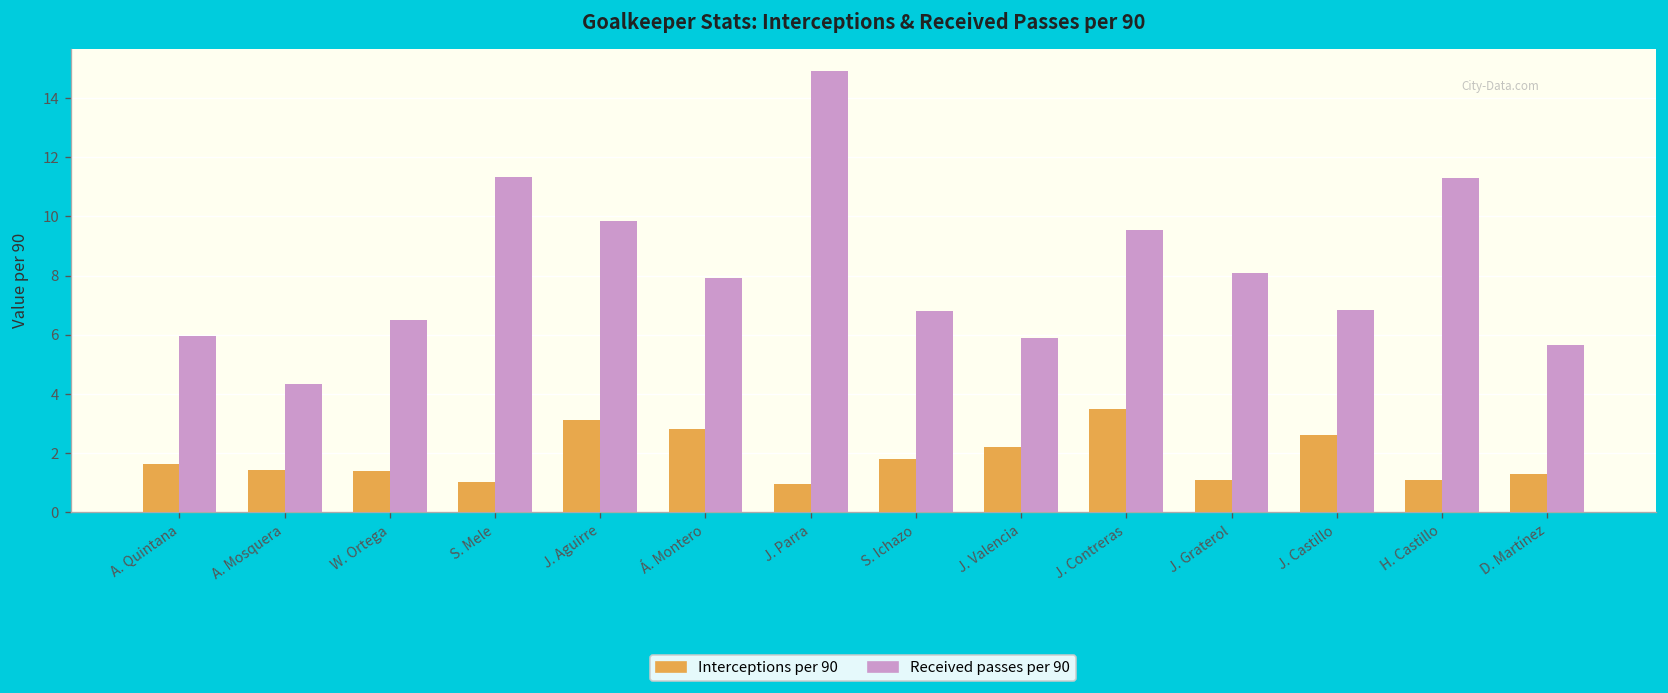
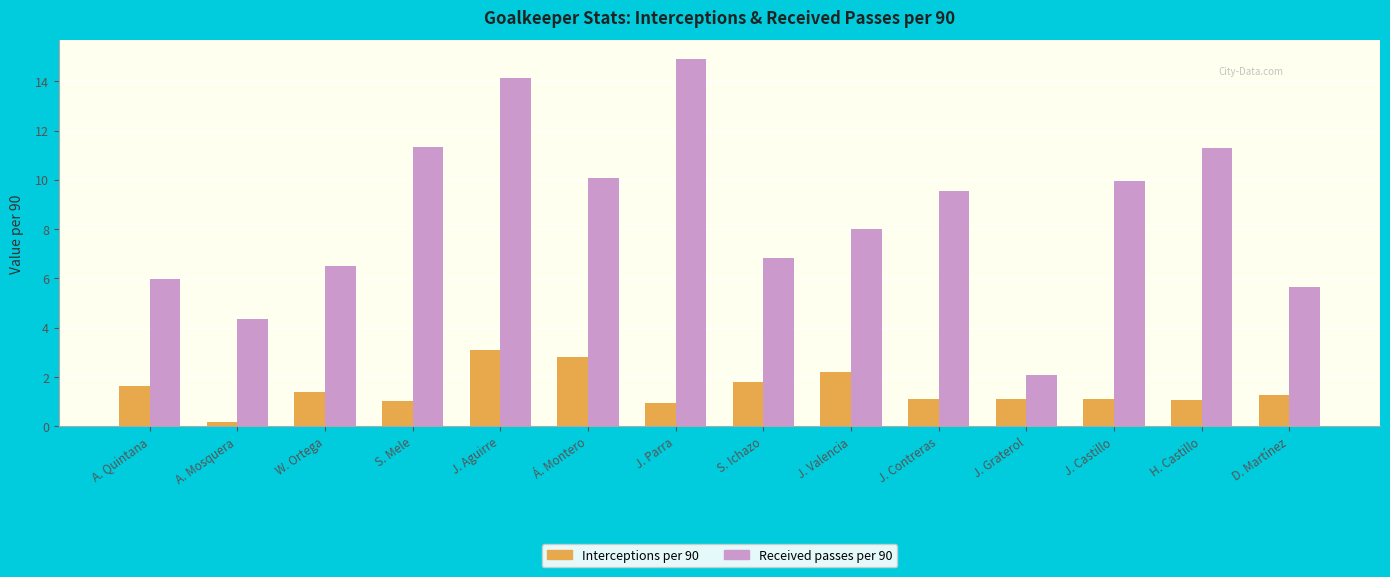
Interceptions per 90, A. Mosquera: 1.4 -> 0.2
Received passes per 90, J. Aguirre: 9.9 -> 14.1
Received passes per 90, Á. Montero: 7.9 -> 10.1
Received passes per 90, J. Valencia: 5.9 -> 8.0
Interceptions per 90, J. Contreras: 3.5 -> 1.1
Received passes per 90, J. Graterol: 8.1 -> 2.1
Interceptions per 90, J. Castillo: 2.6 -> 1.1
Received passes per 90, J. Castillo: 6.8 -> 10.0
